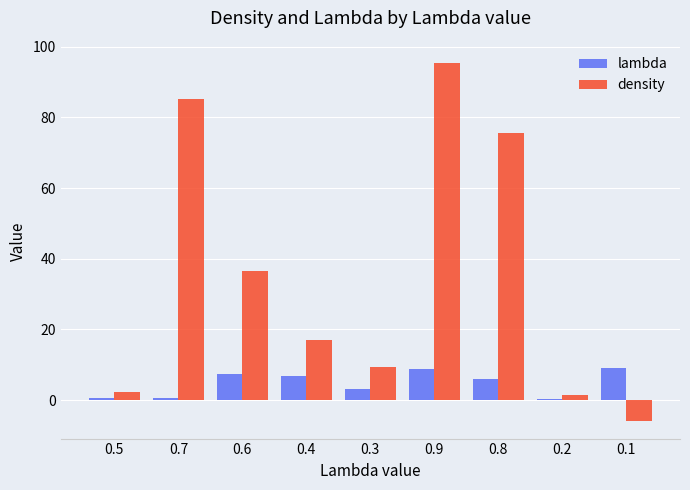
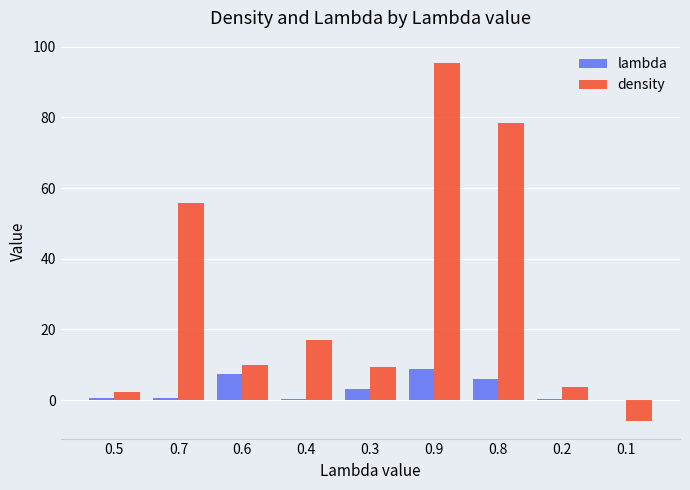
density, 0.7: 85 -> 56
density, 0.6: 37 -> 10
lambda, 0.4: 7 -> 0
density, 0.8: 76 -> 79
density, 0.2: 2 -> 4
lambda, 0.1: 9 -> 0
